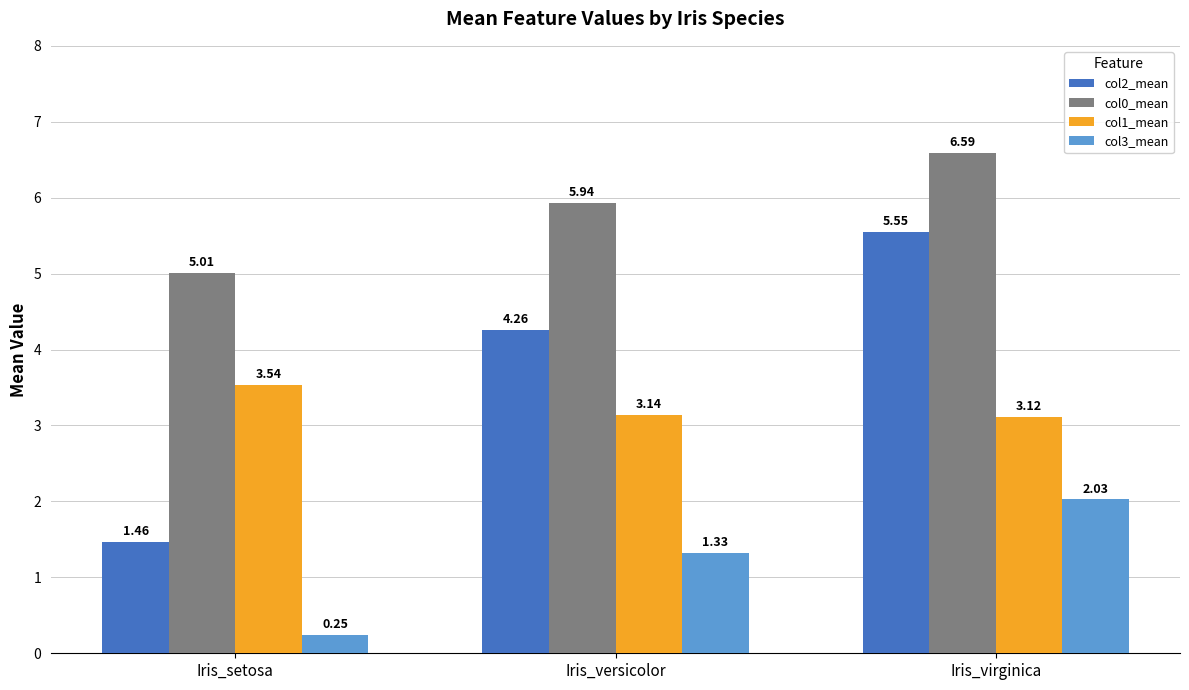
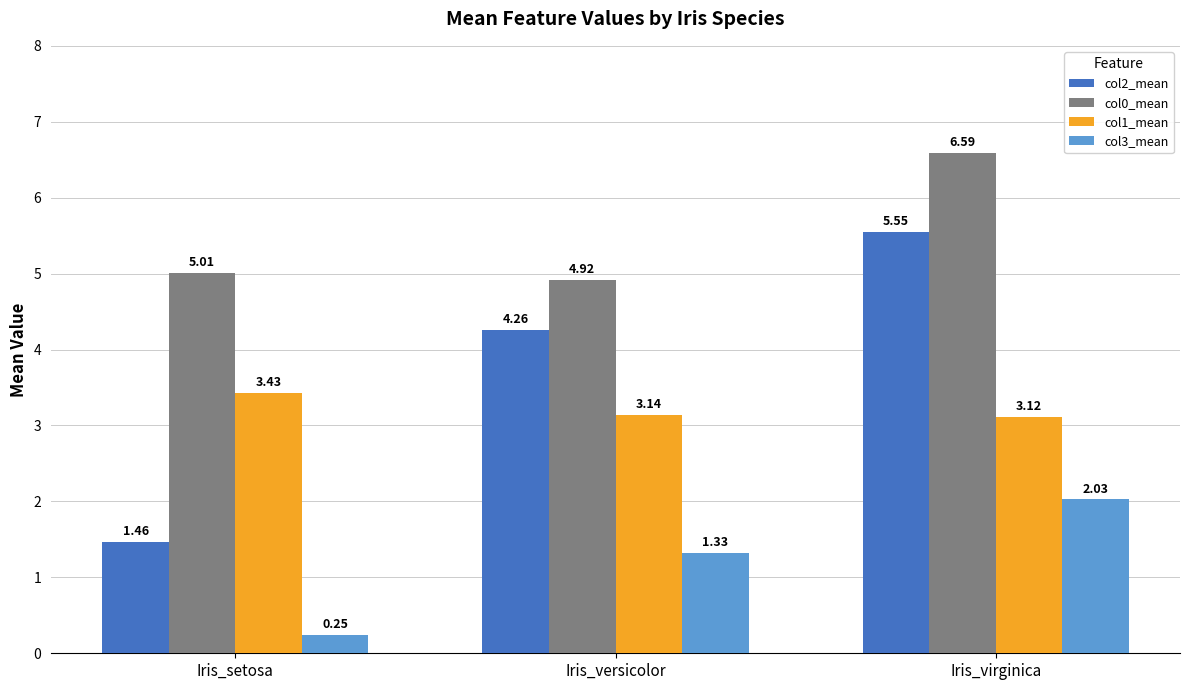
col1_mean, Iris_setosa: 3.54 -> 3.43
col0_mean, Iris_versicolor: 5.94 -> 4.92
